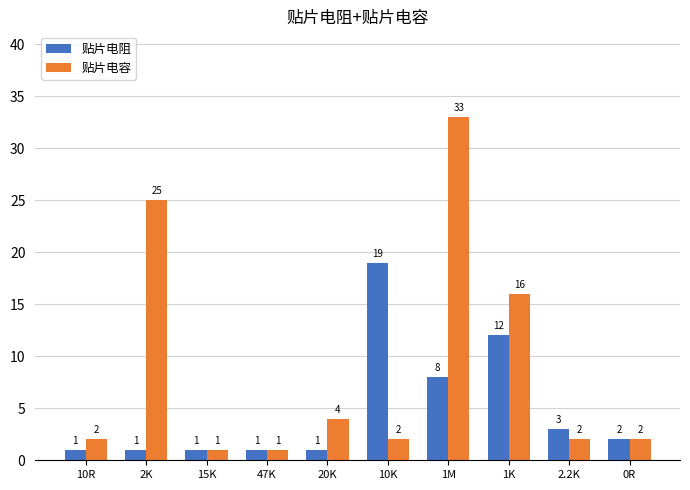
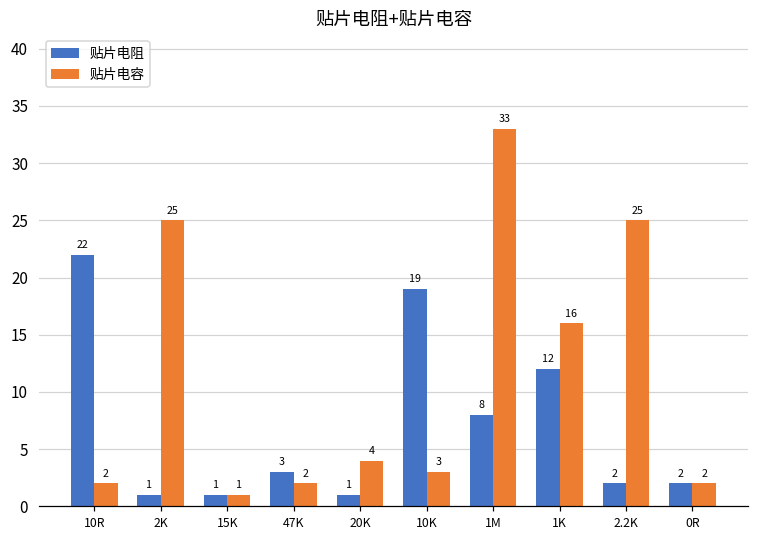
贴片电阻, 10R: 1 -> 22
贴片电阻, 47K: 1 -> 3
贴片电容, 47K: 1 -> 2
贴片电容, 10K: 2 -> 3
贴片电阻, 2.2K: 3 -> 2
贴片电容, 2.2K: 2 -> 25
